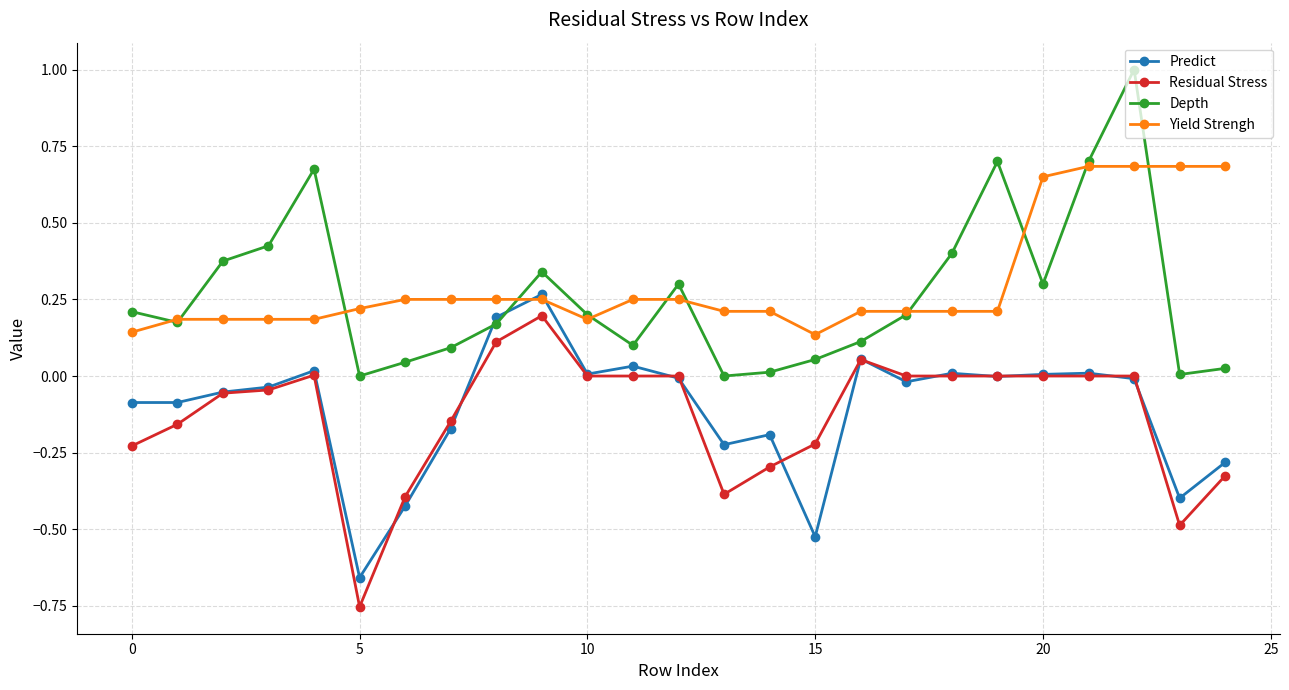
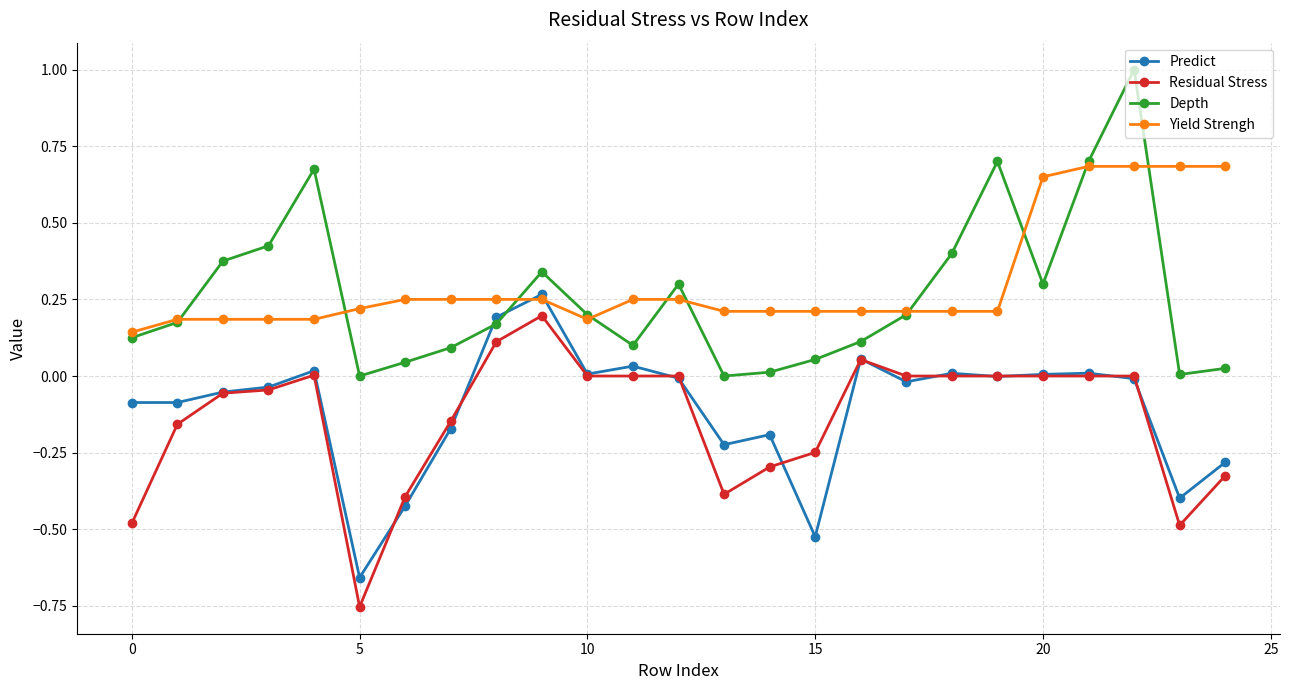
Residual Stress, 0: -0.23 -> -0.48
Depth, 0: 0.21 -> 0.13
Residual Stress, 15: -0.22 -> -0.25
Yield Strengh, 15: 0.14 -> 0.21
